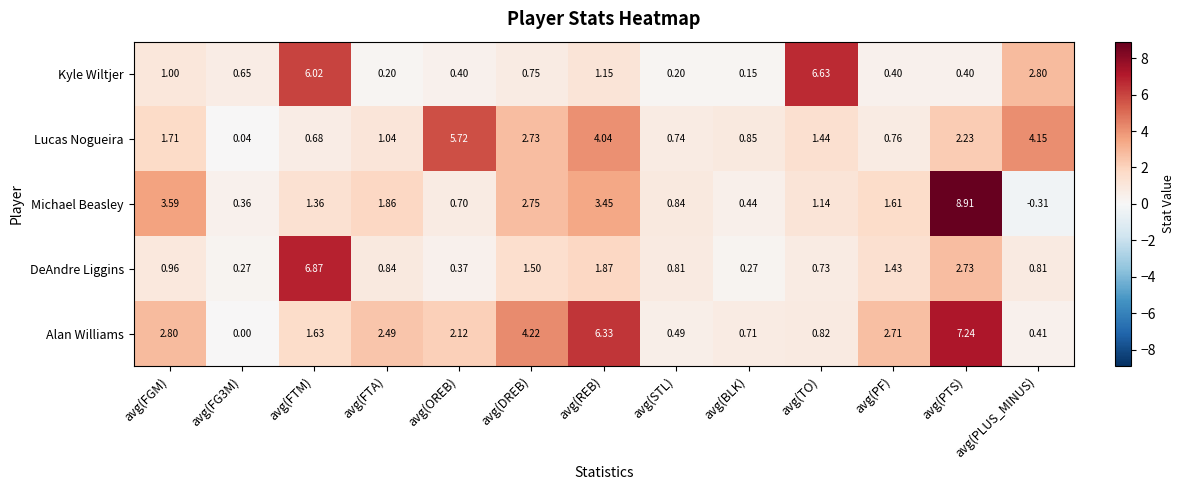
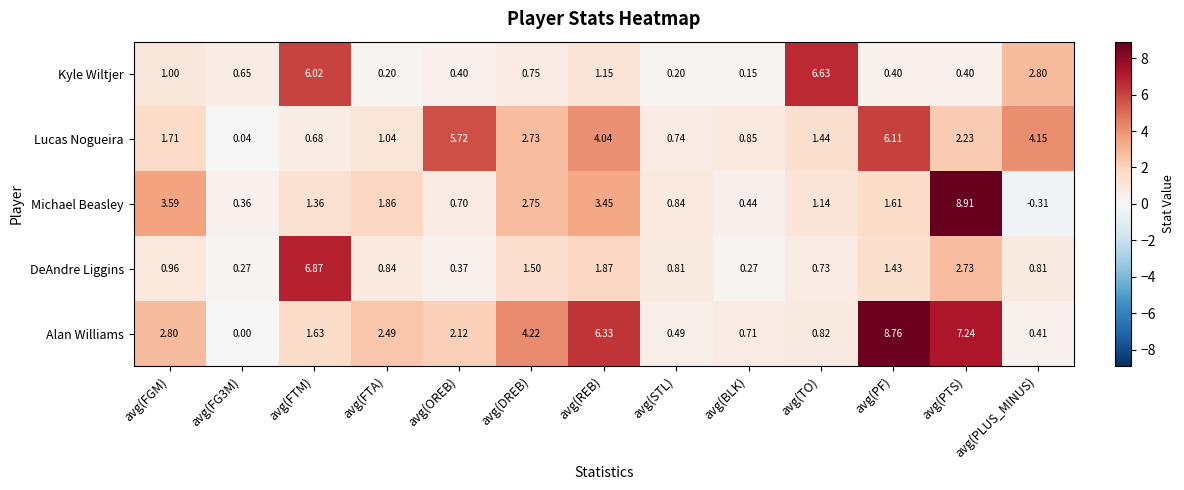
Lucas Nogueira, avg(PF): 0.76 -> 6.11
Alan Williams, avg(PF): 2.71 -> 8.76
